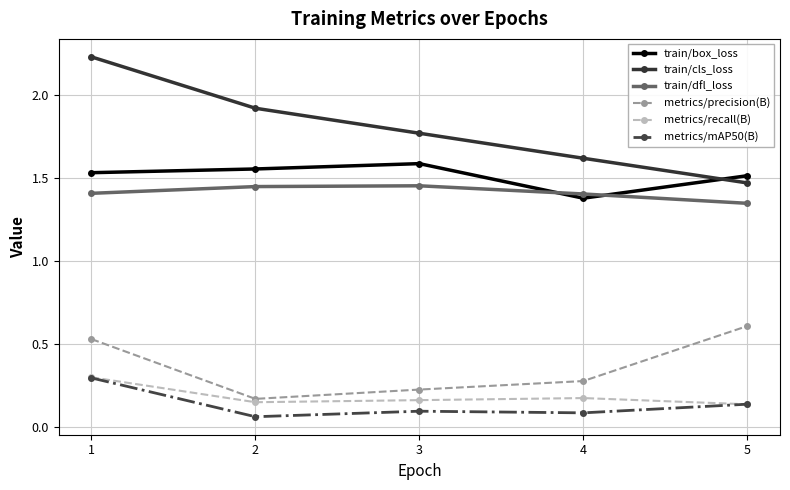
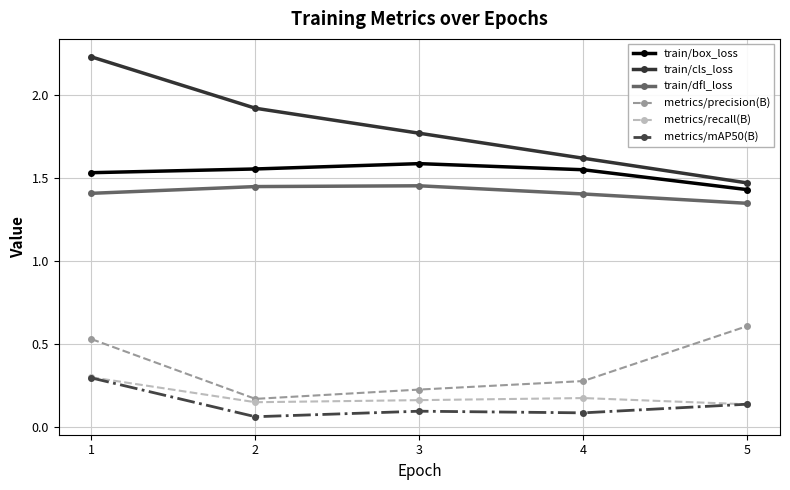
train/box_loss, 4: 1.38 -> 1.55
train/box_loss, 5: 1.51 -> 1.43
